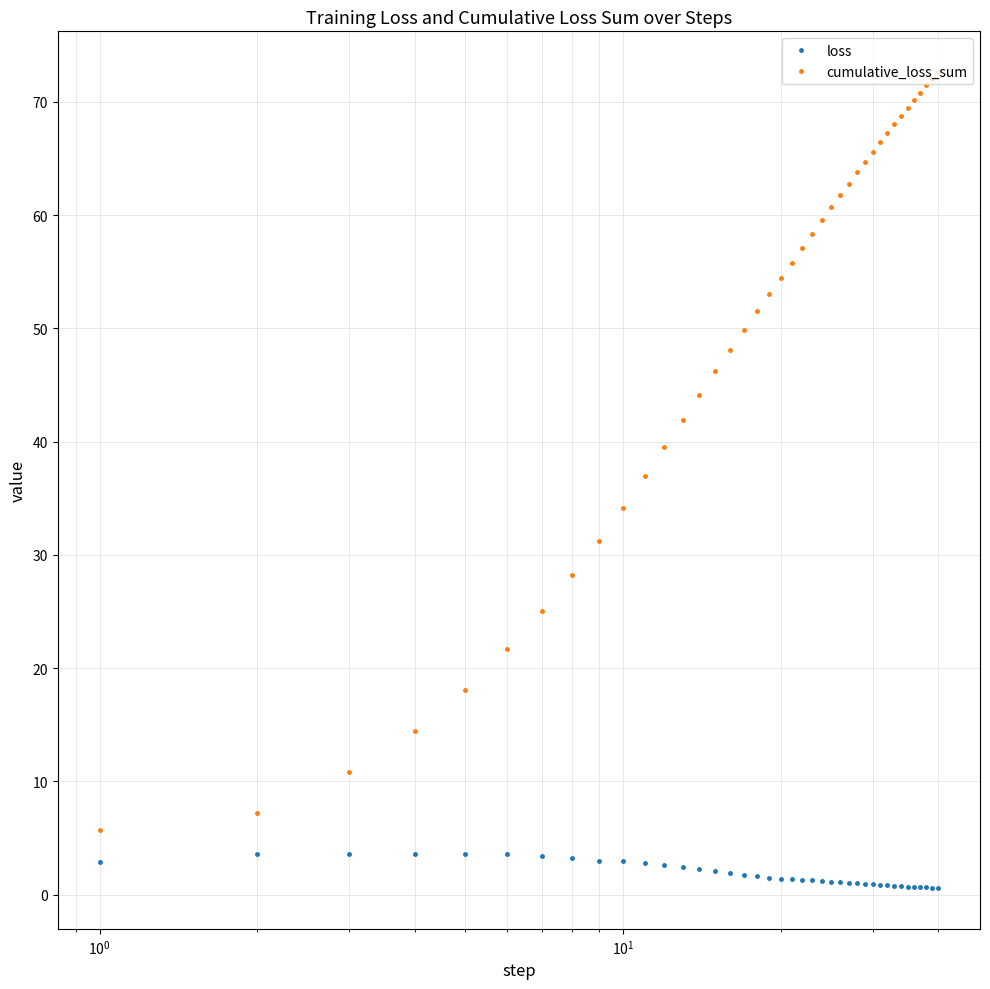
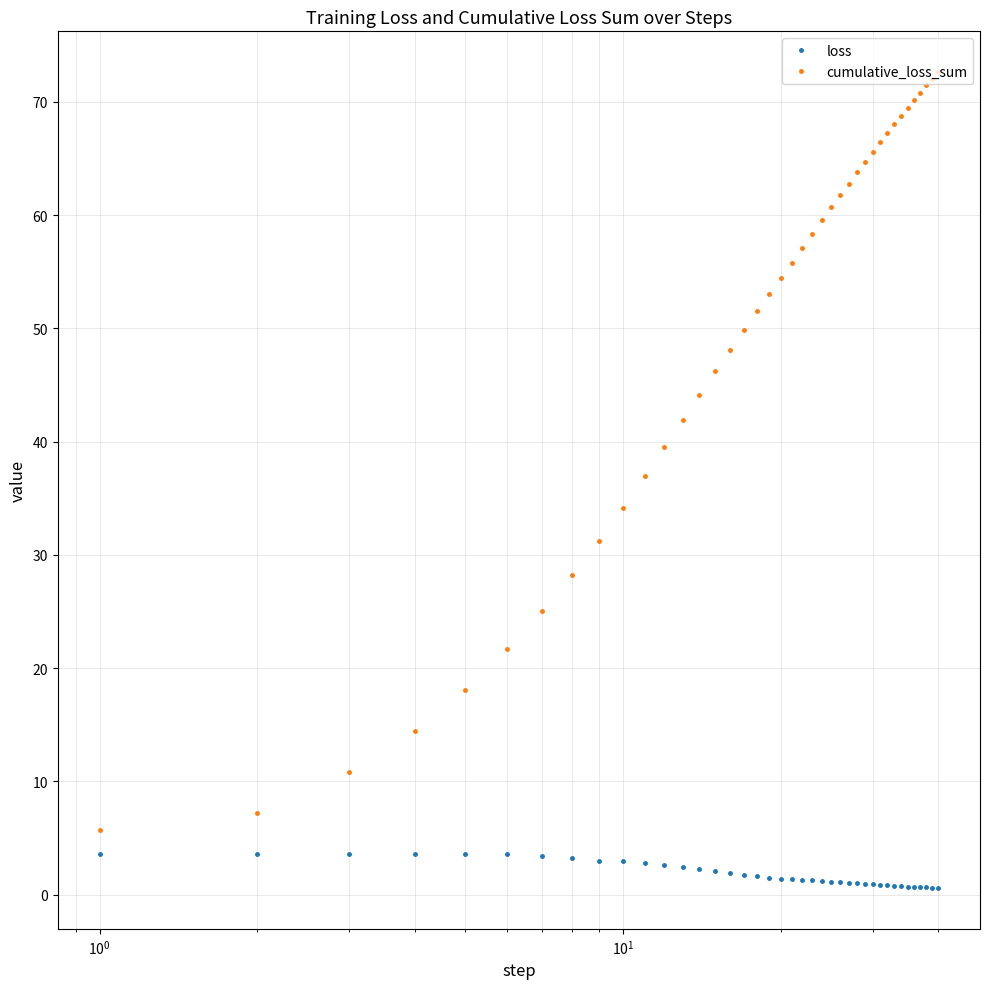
loss, 10^0: 2.9 -> 3.6
